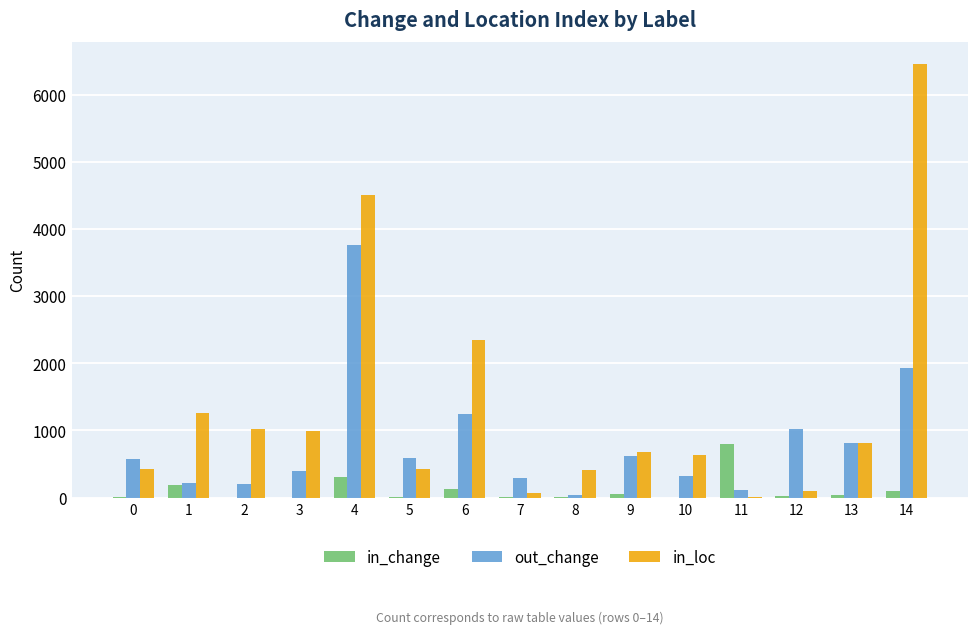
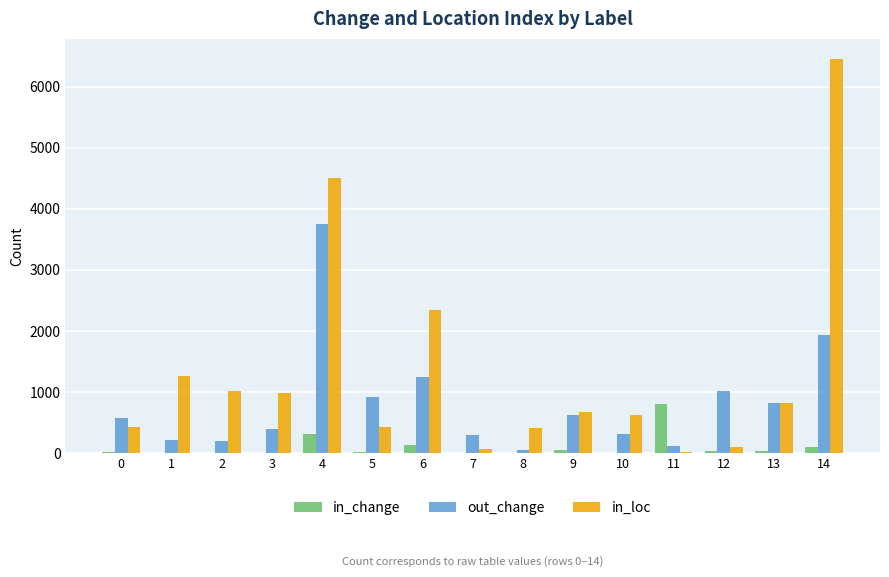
in_change, 1: 200 -> 0
out_change, 5: 600 -> 900
